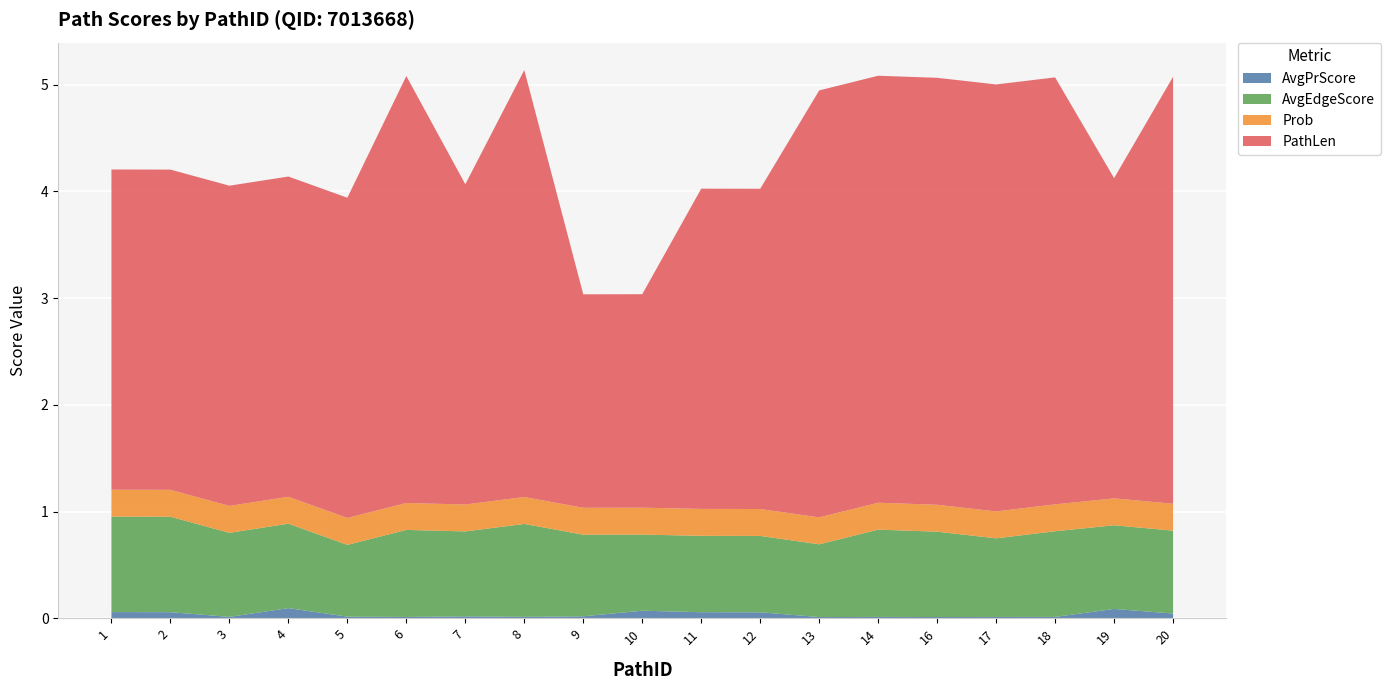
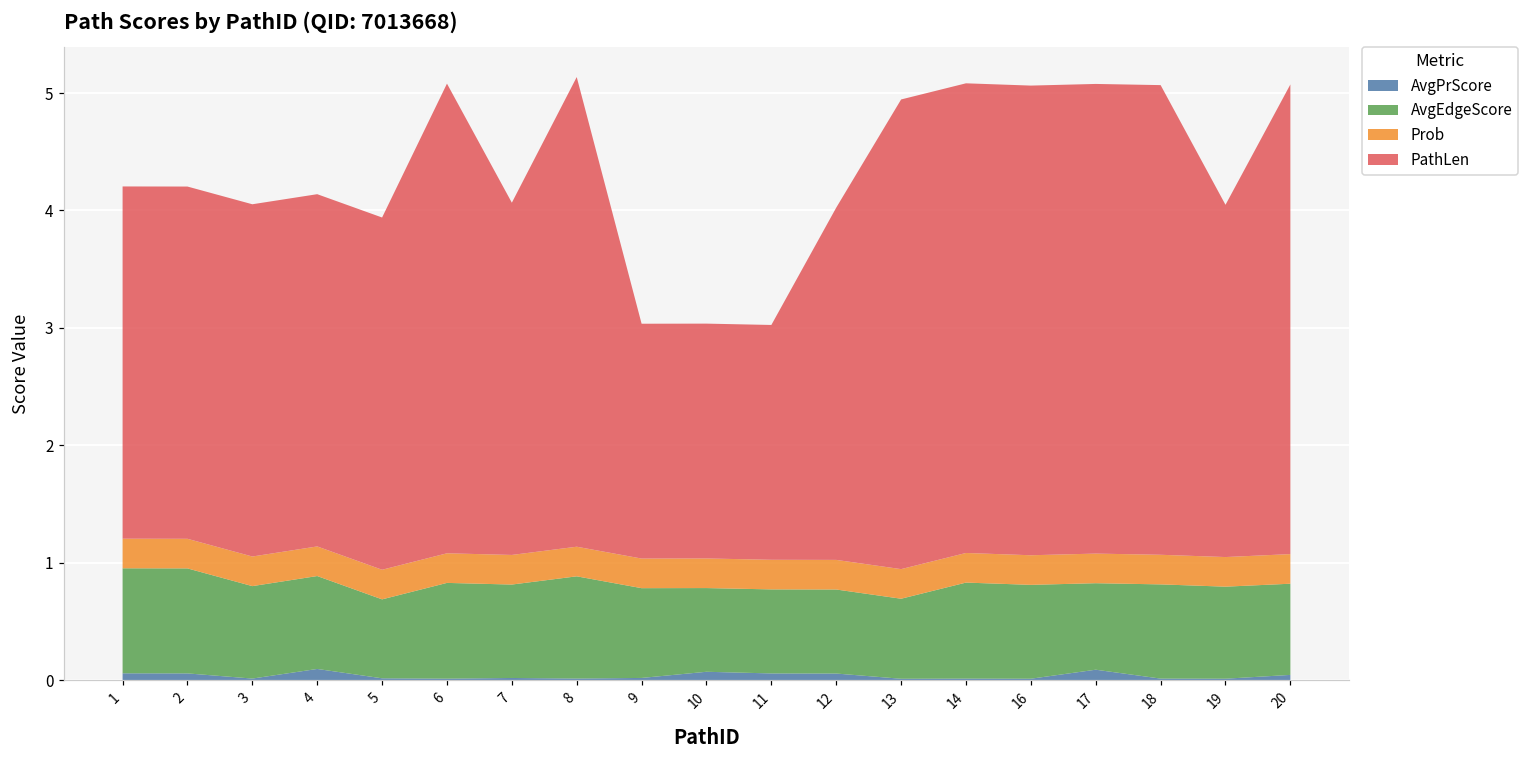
PathLen, 11: 3 -> 2
AvgPrScore, 17: 0.01 -> 0.09
AvgPrScore, 19: 0.09 -> 0.01
